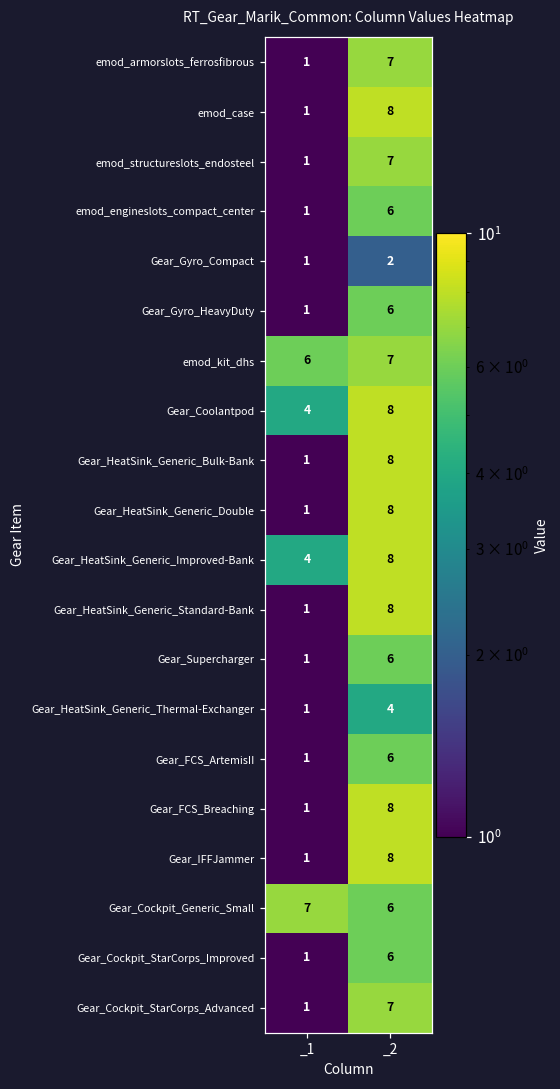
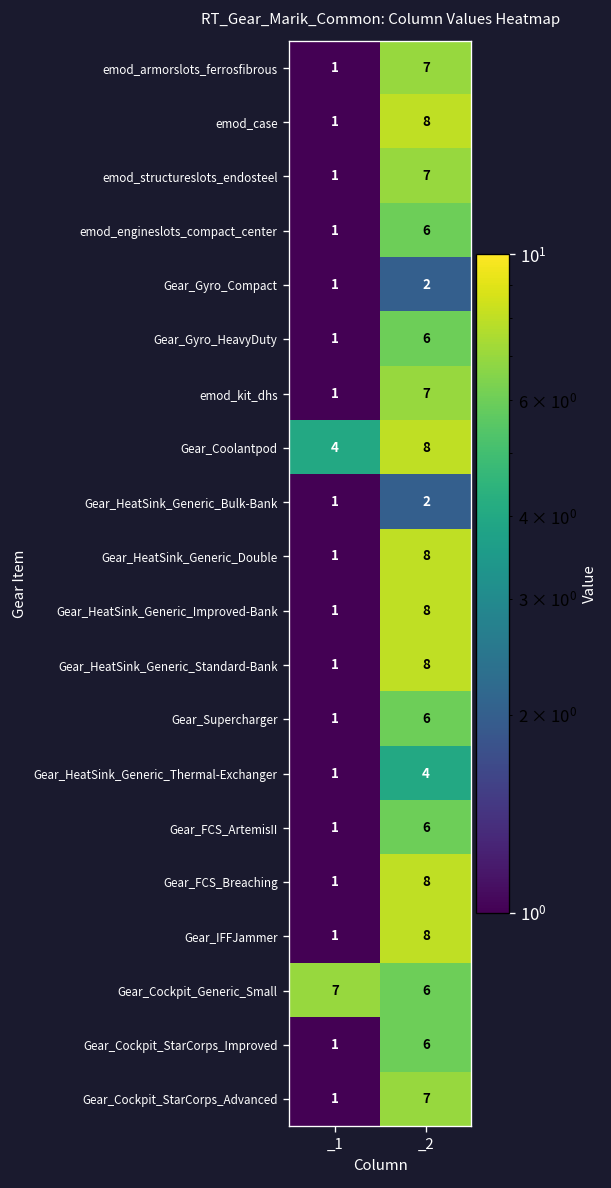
emod_kit_dhs, _1: 6 -> 1
Gear_HeatSink_Generic_Bulk-Bank, _2: 8 -> 2
Gear_HeatSink_Generic_Improved-Bank, _1: 4 -> 1
